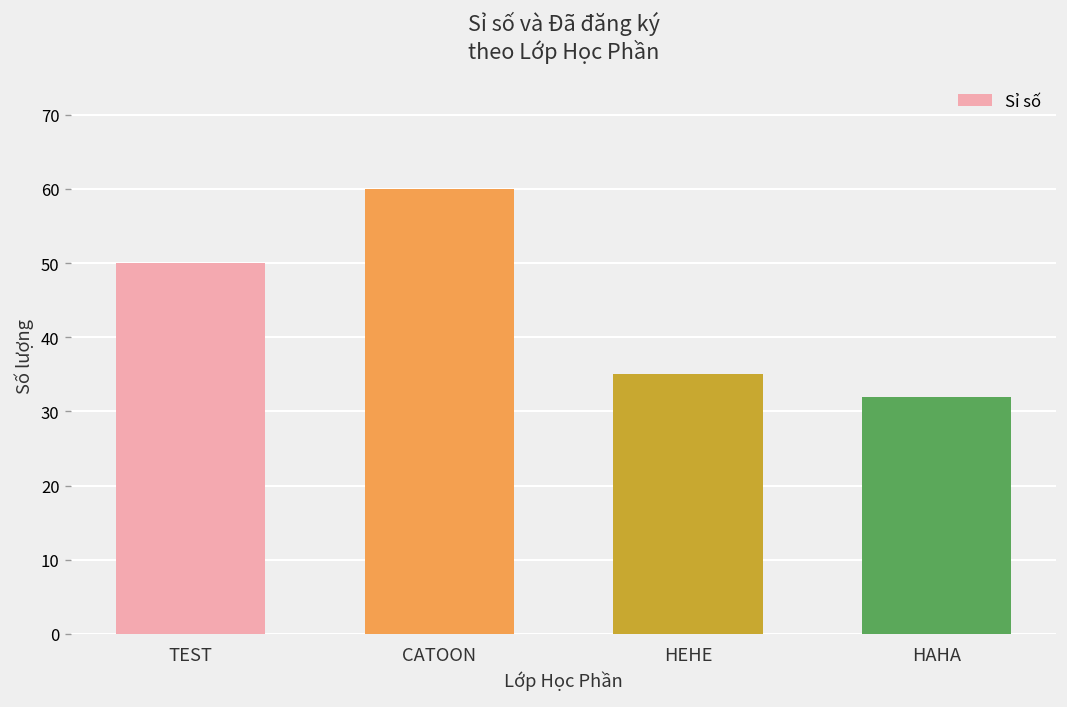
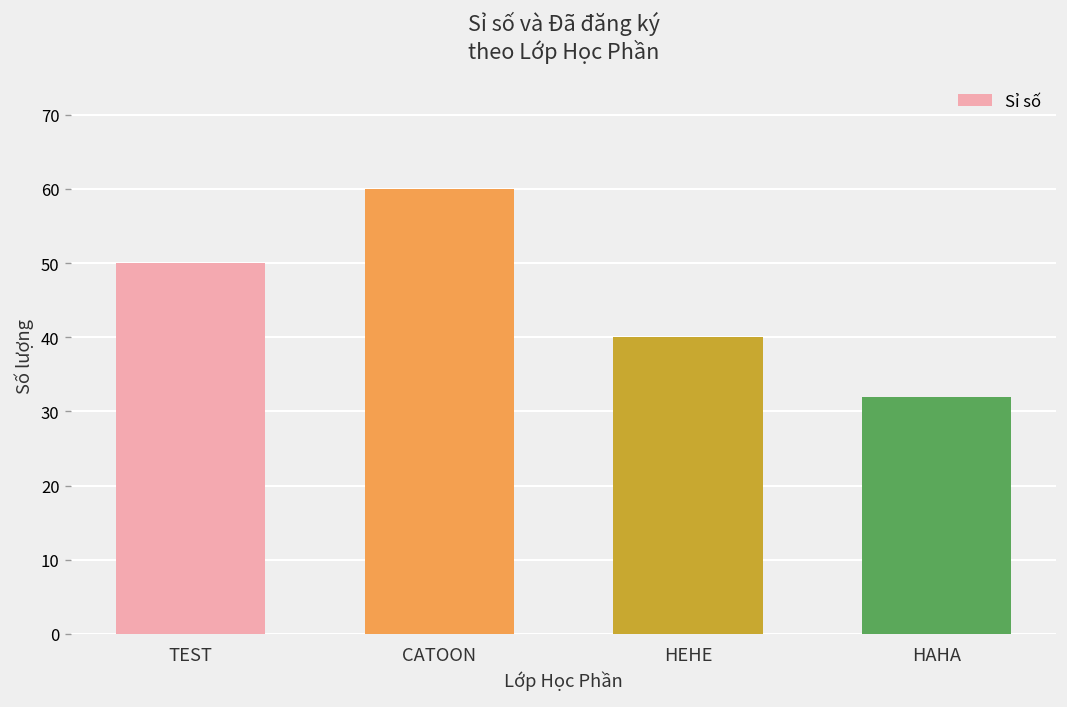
HEHE: 35 -> 40
